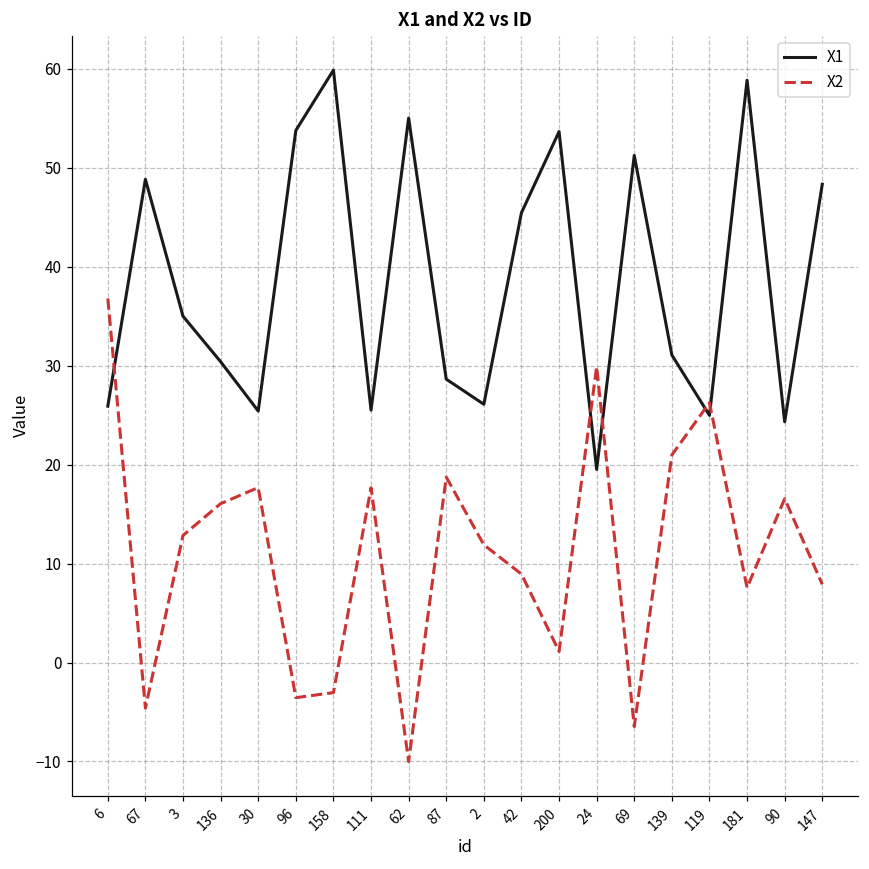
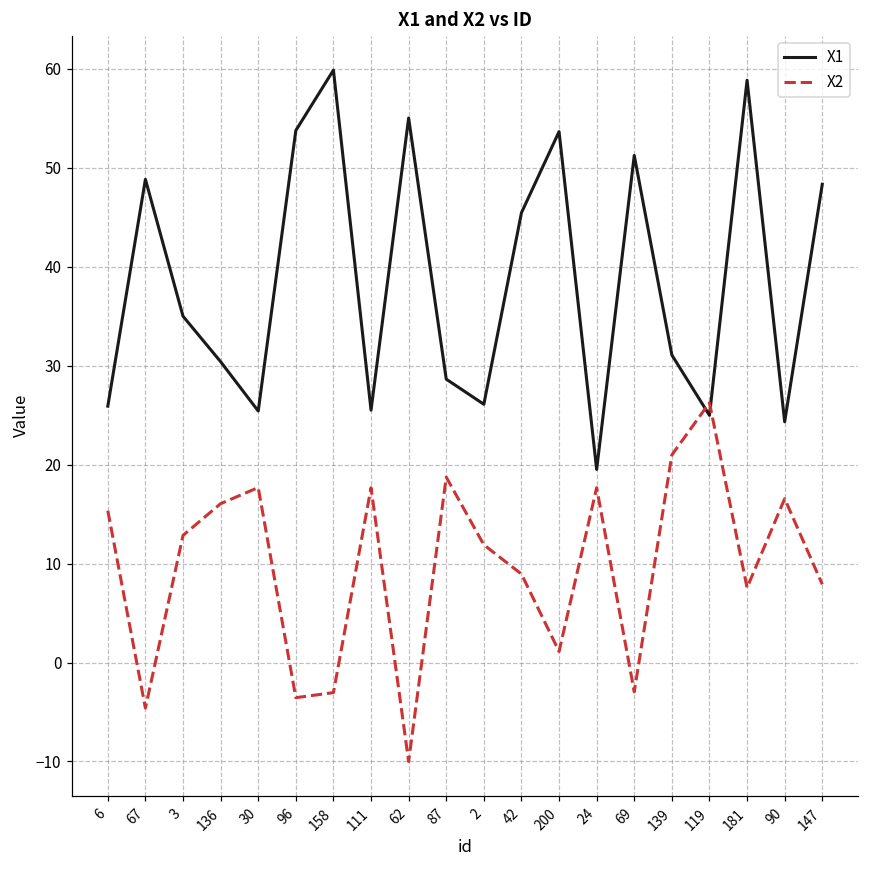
X2, 6: 37 -> 15
X2, 24: 30 -> 18
X2, 69: -6 -> -3
